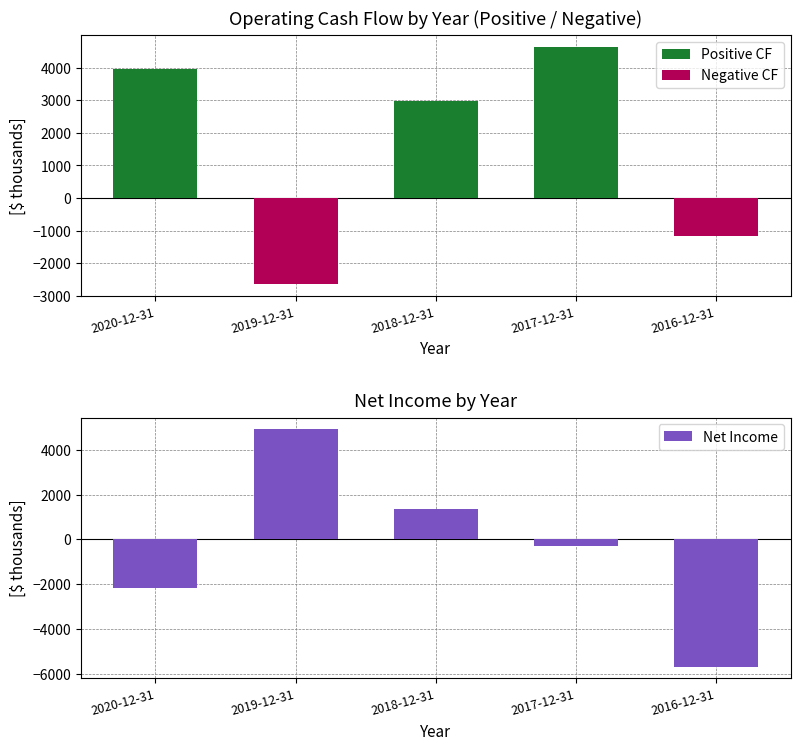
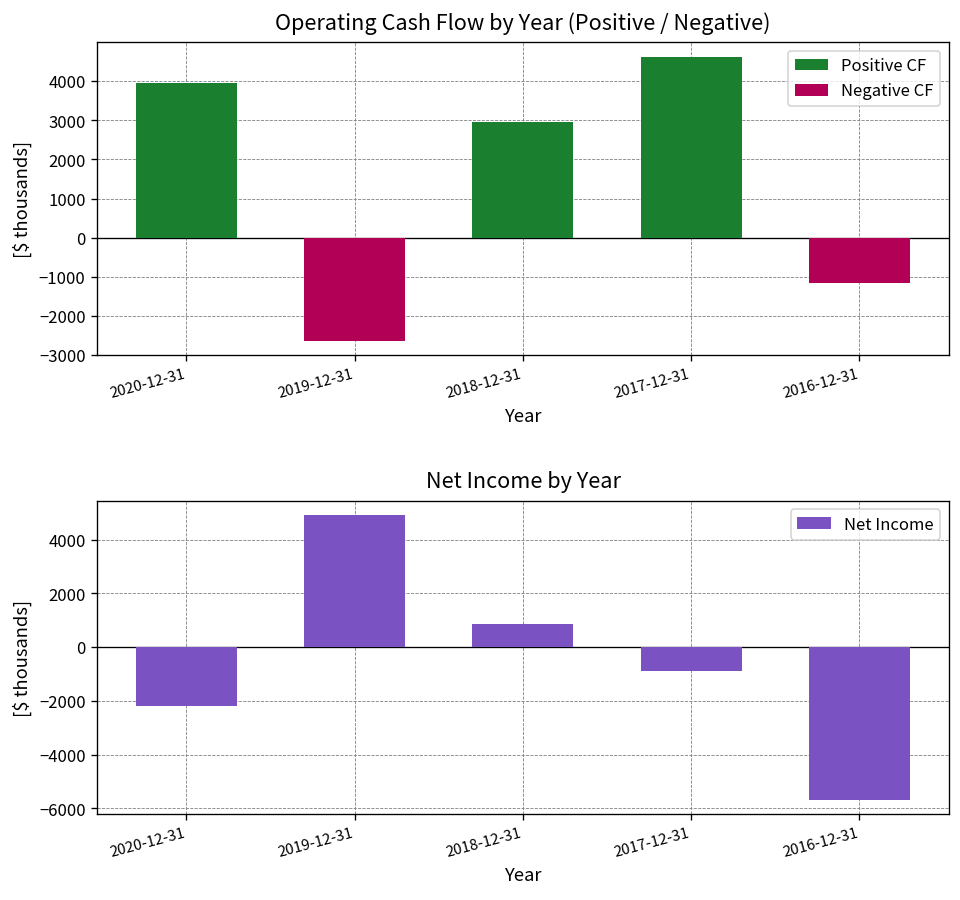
Net Income by Year, 2018-12-31: 1400 -> 900
Net Income by Year, 2017-12-31: -300 -> -900
